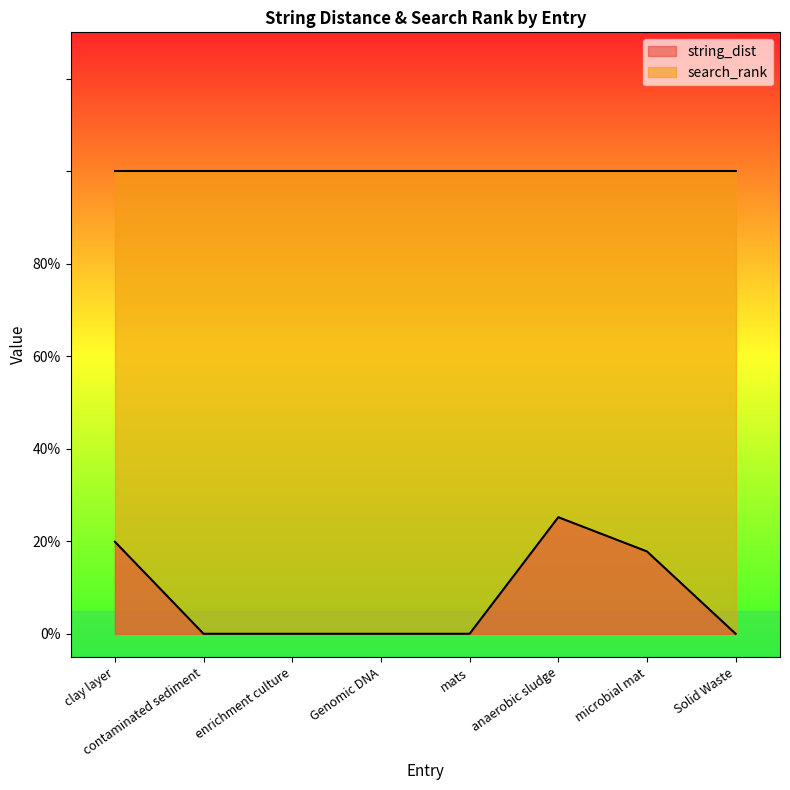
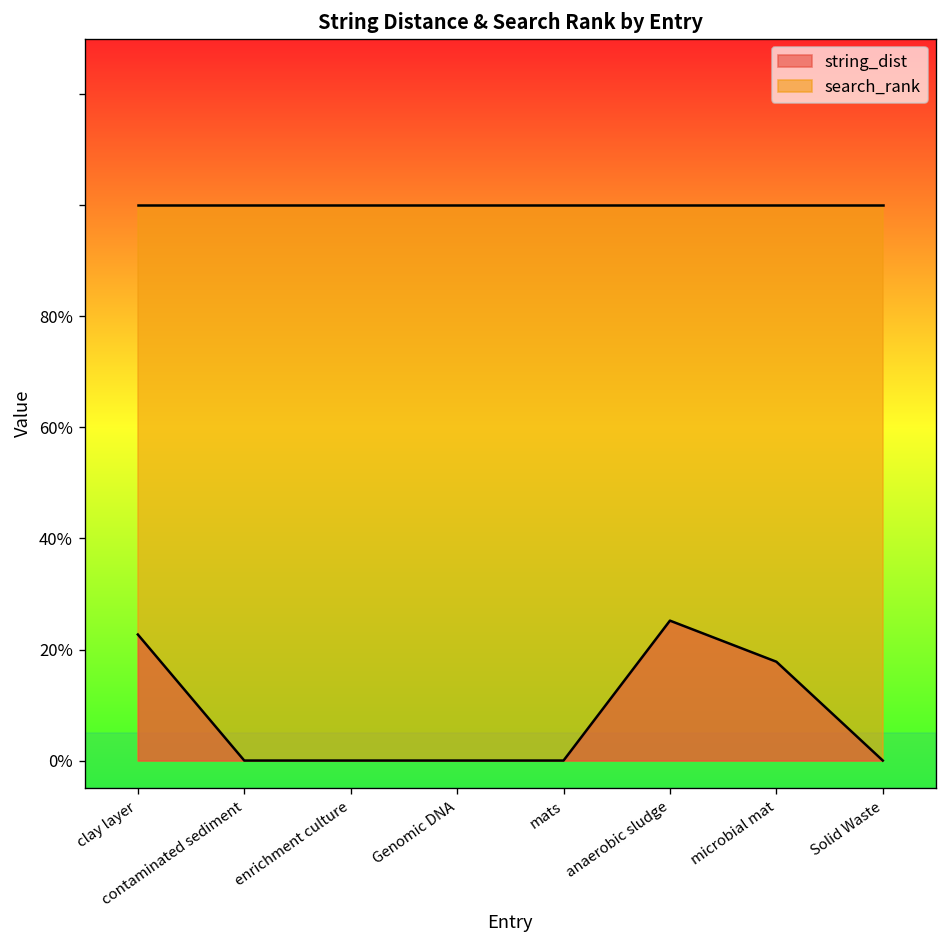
string_dist, clay layer: 20% -> 23%
